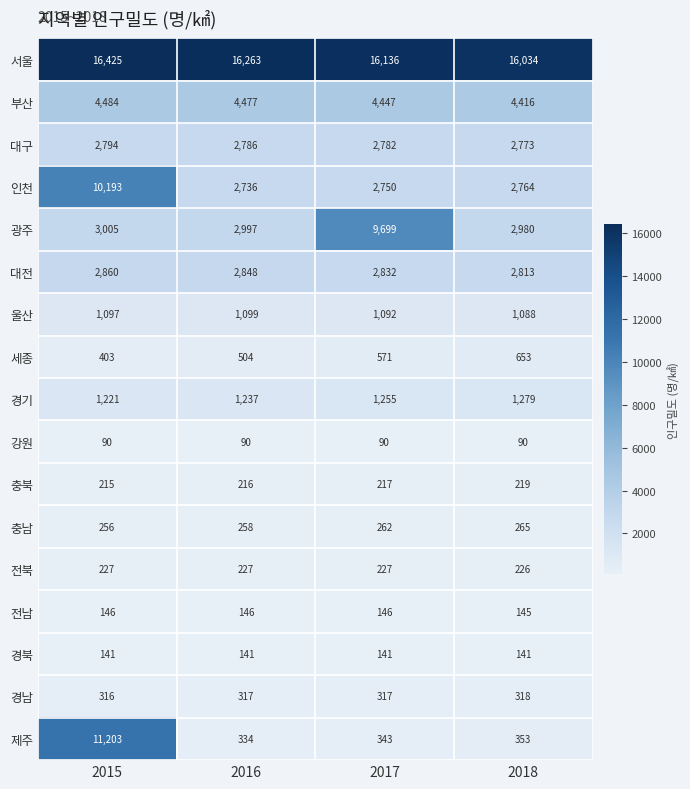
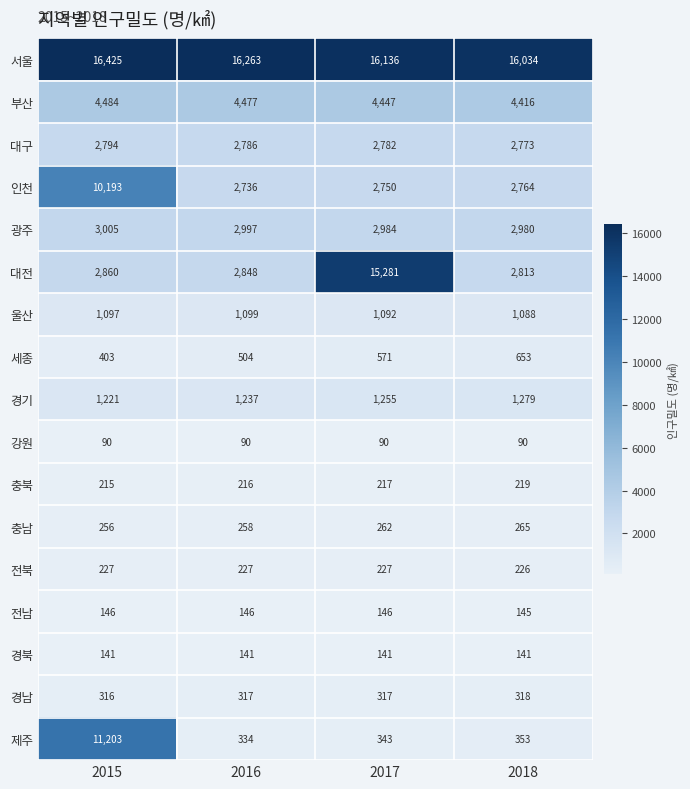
광주, 2017: 9,699 -> 2,984
대전, 2017: 2,832 -> 15,281
